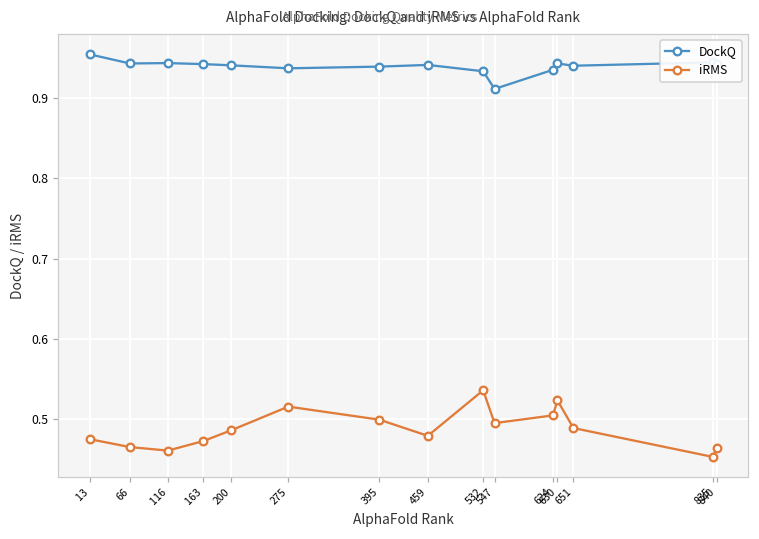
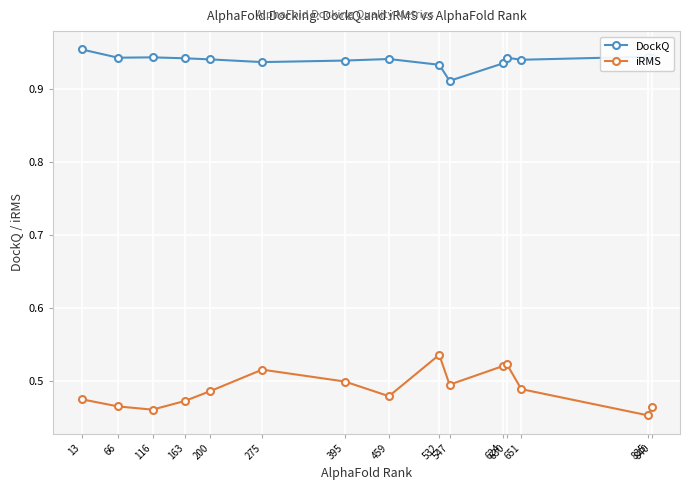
iRMS, 624: 0.50 -> 0.52
